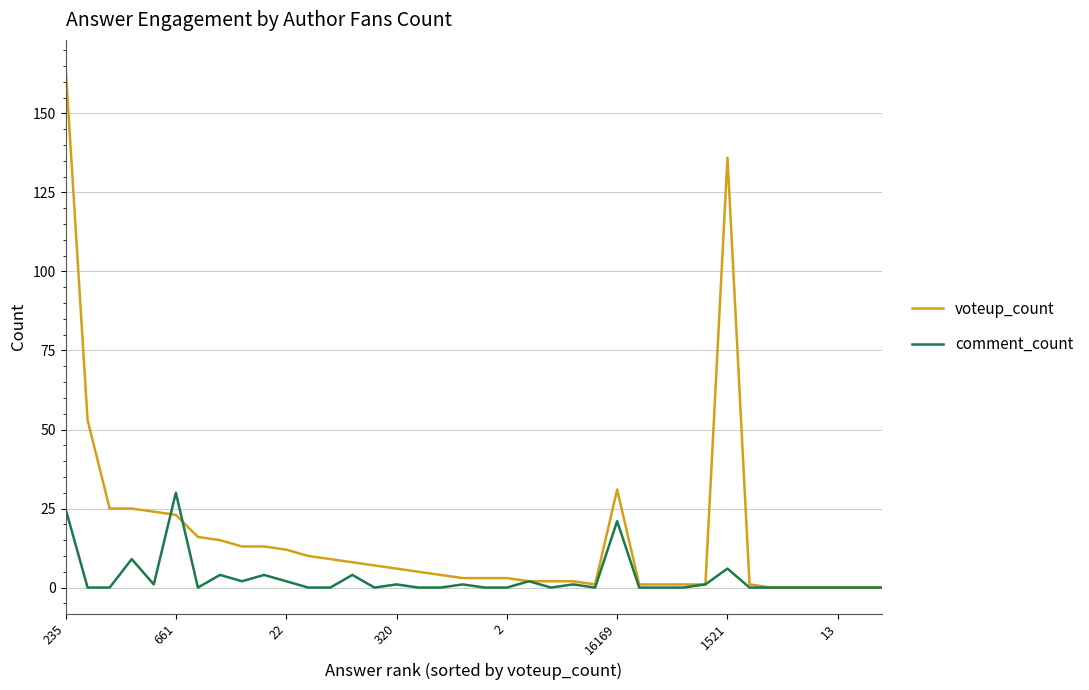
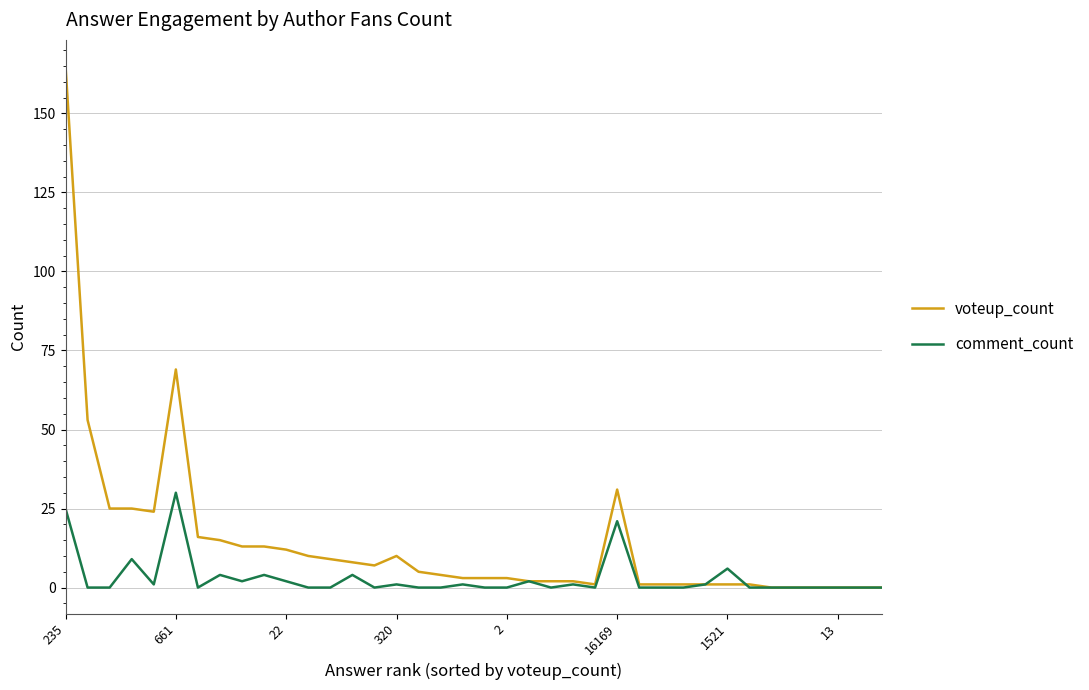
voteup_count, 661: 23 -> 69
voteup_count, 320: 6 -> 10
voteup_count, 1521: 136 -> 1
